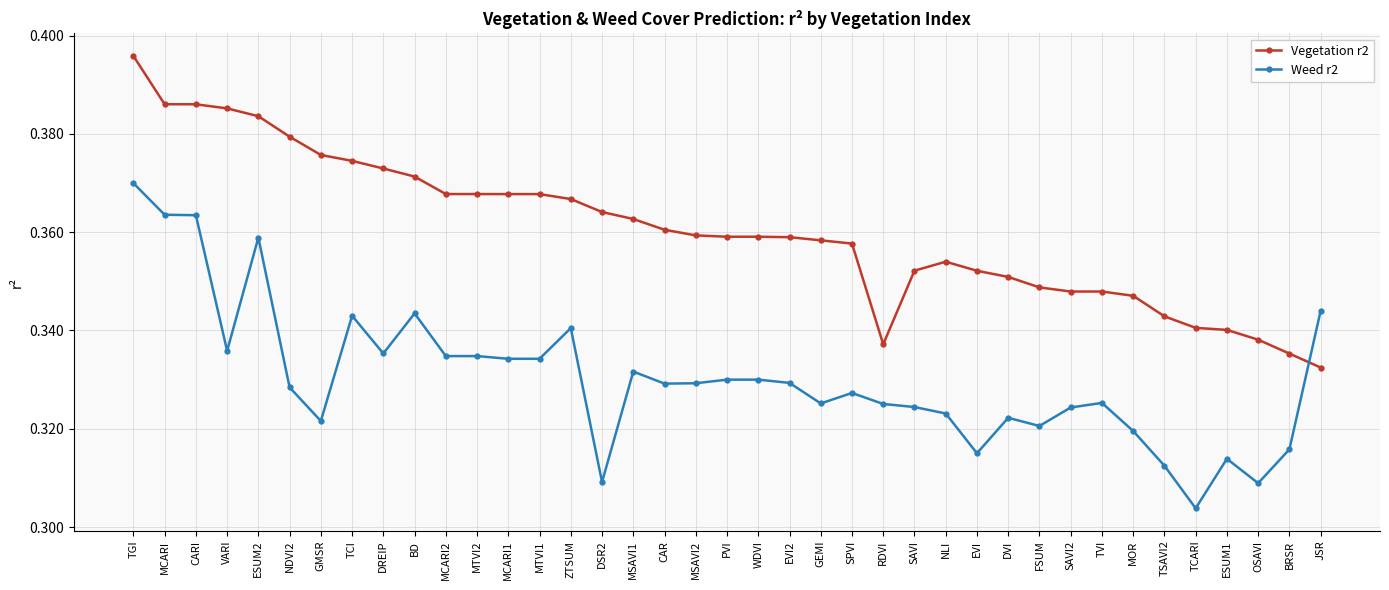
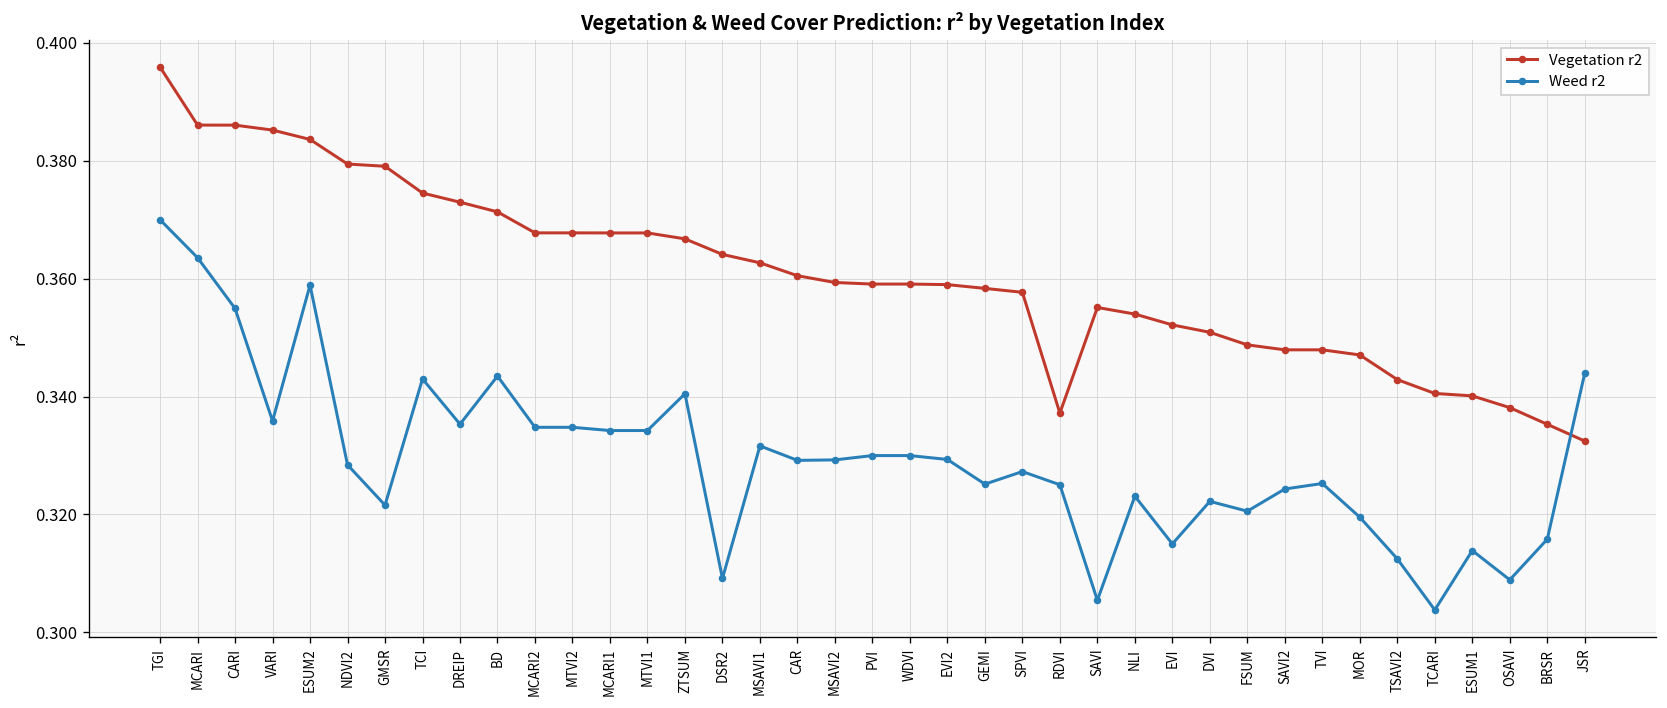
Weed r2, CARI: 0.363 -> 0.355
Vegetation r2, GMSR: 0.376 -> 0.379
Vegetation r2, SAVI: 0.352 -> 0.355
Weed r2, SAVI: 0.324 -> 0.305
